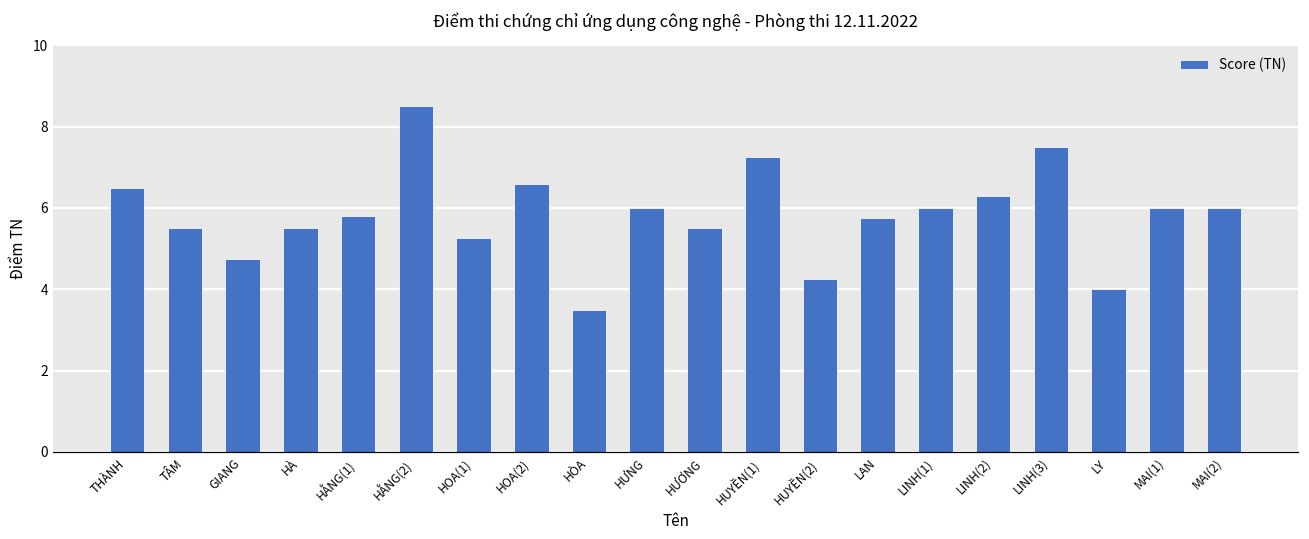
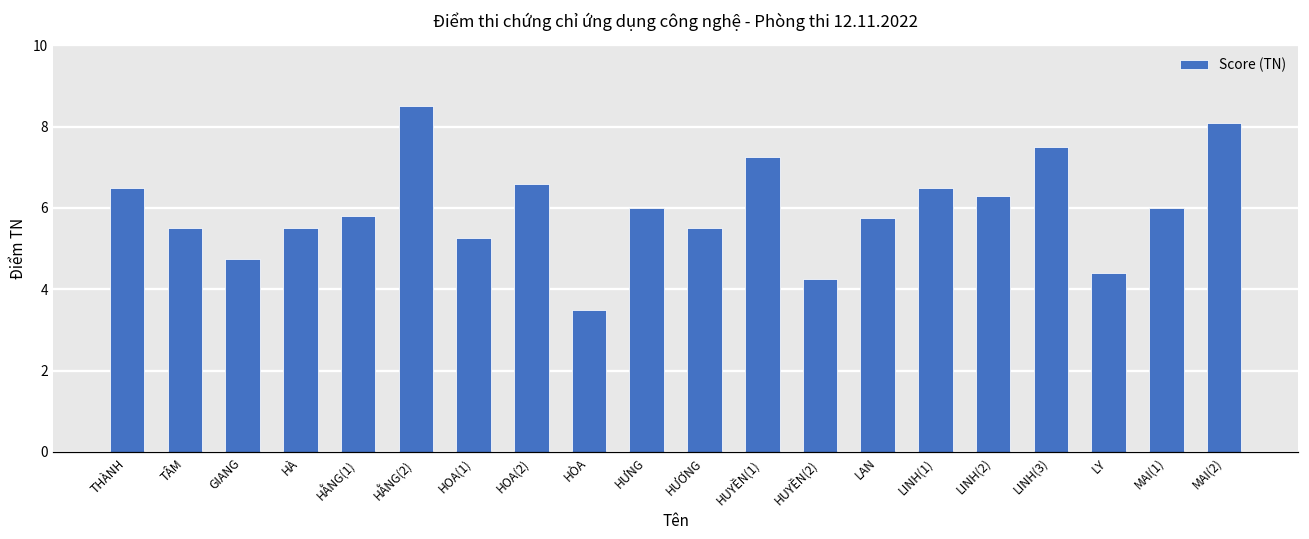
LINH(1): 6.0 -> 6.5
LY: 4.0 -> 4.4
MAI(2): 6.0 -> 8.1
